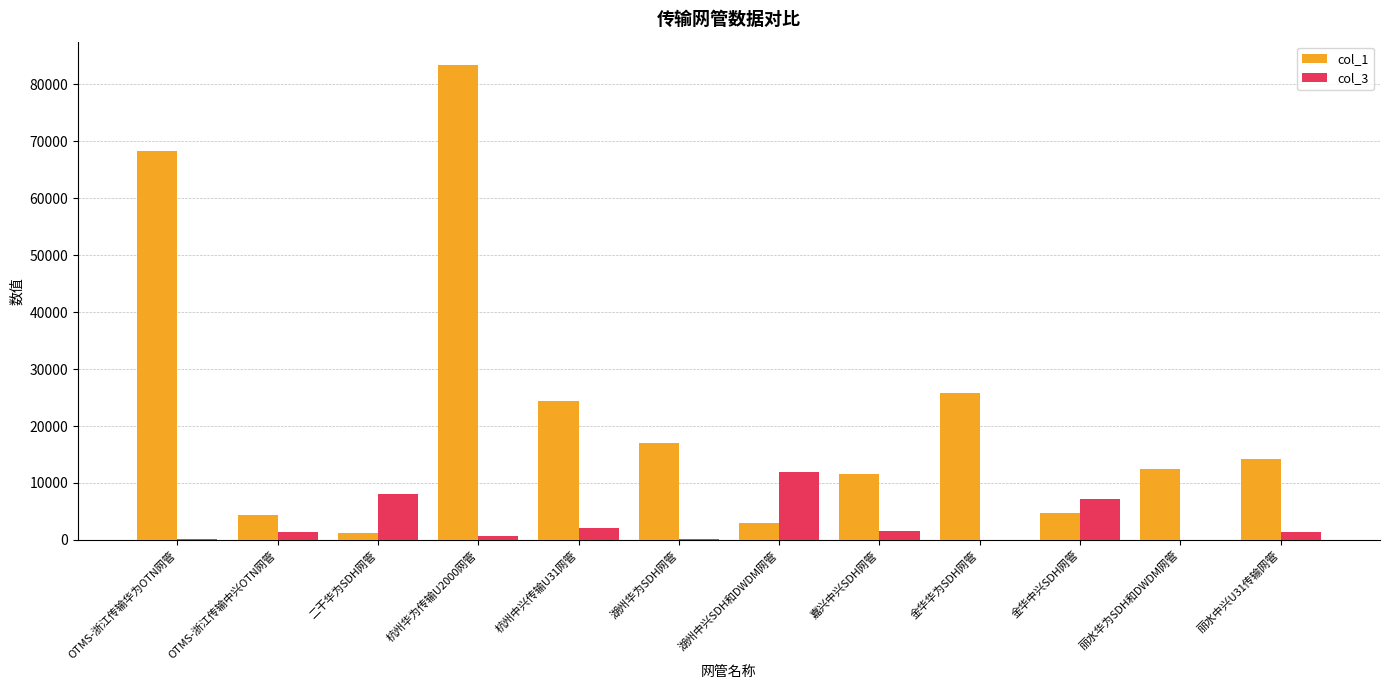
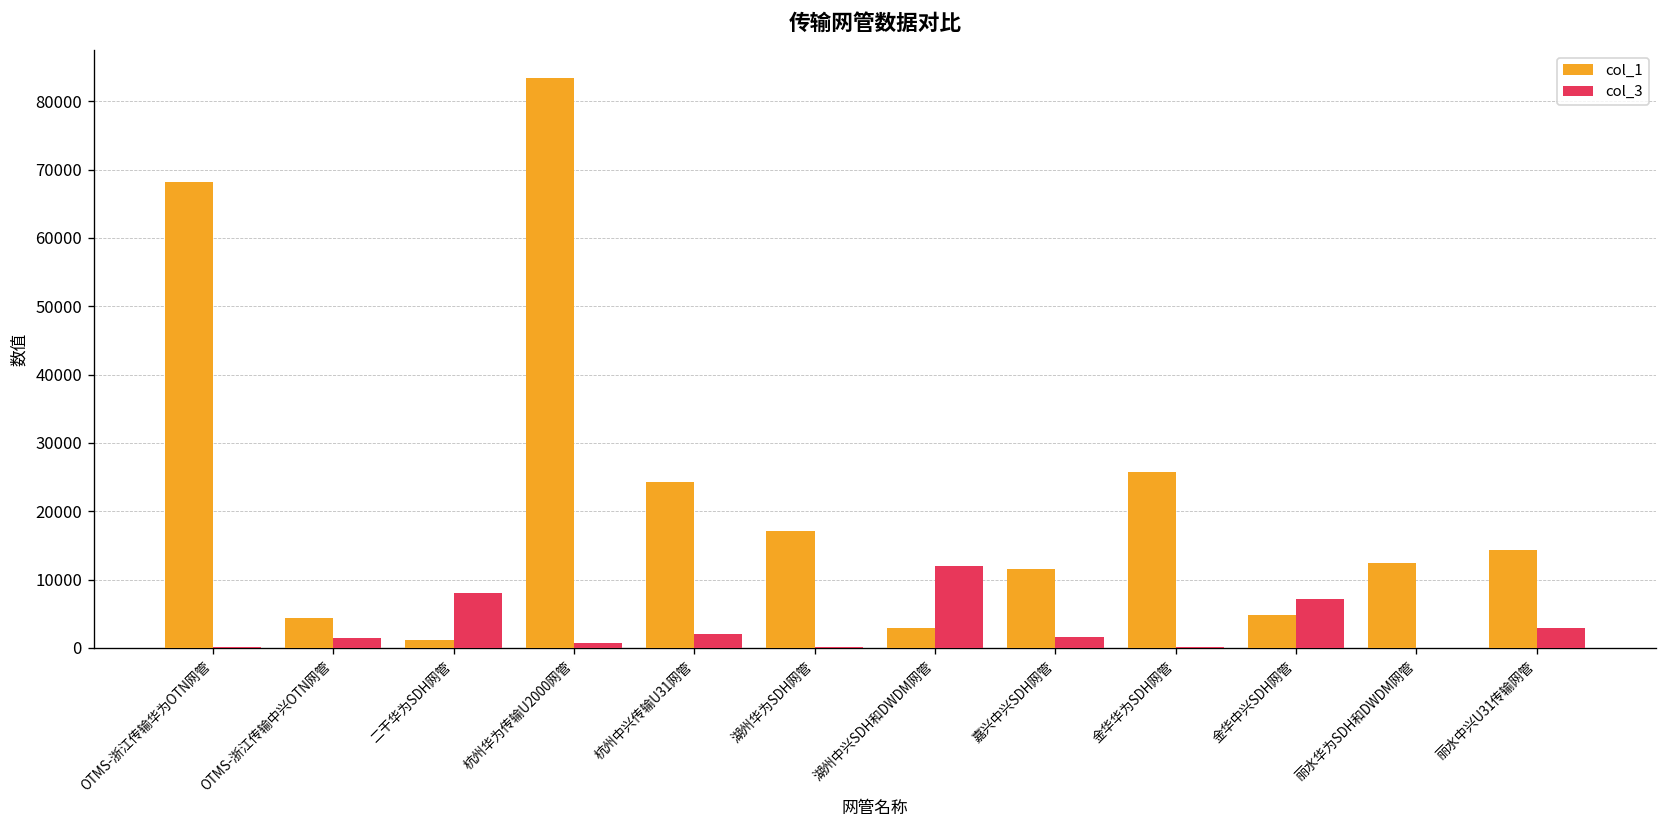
col_3, 丽水中兴U31传输网管: 1000 -> 3000
